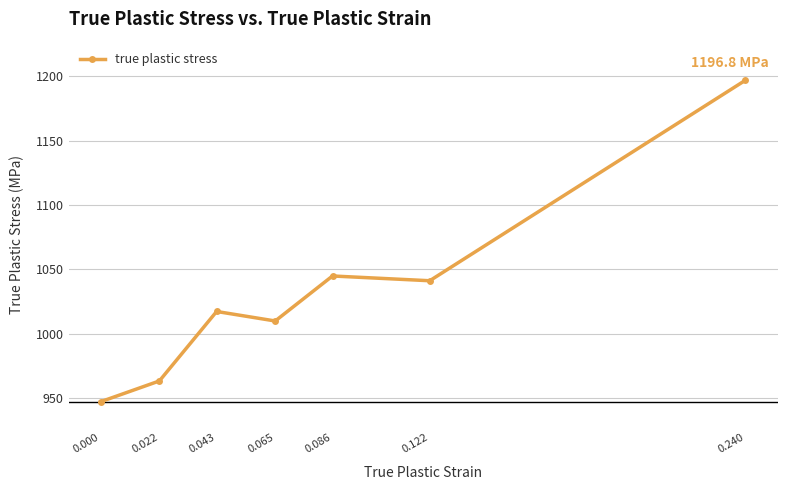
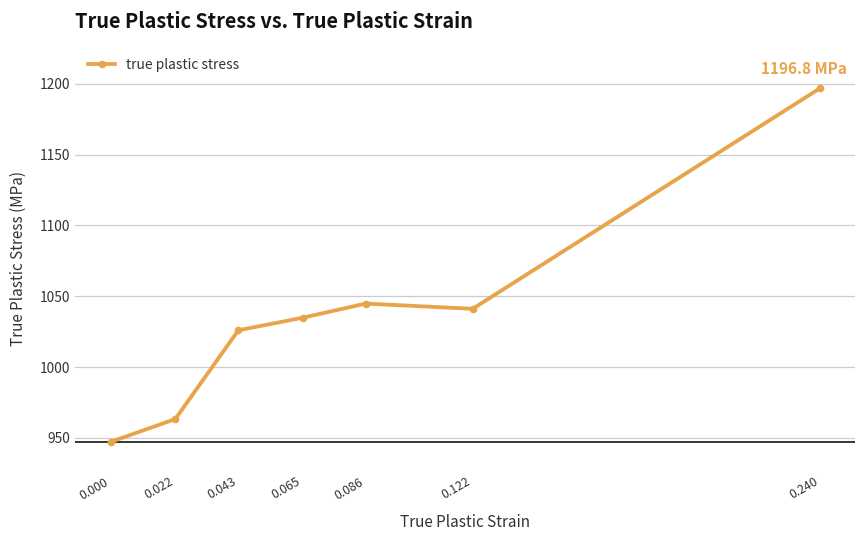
0.043: 1017 -> 1026
0.065: 1010 -> 1035
